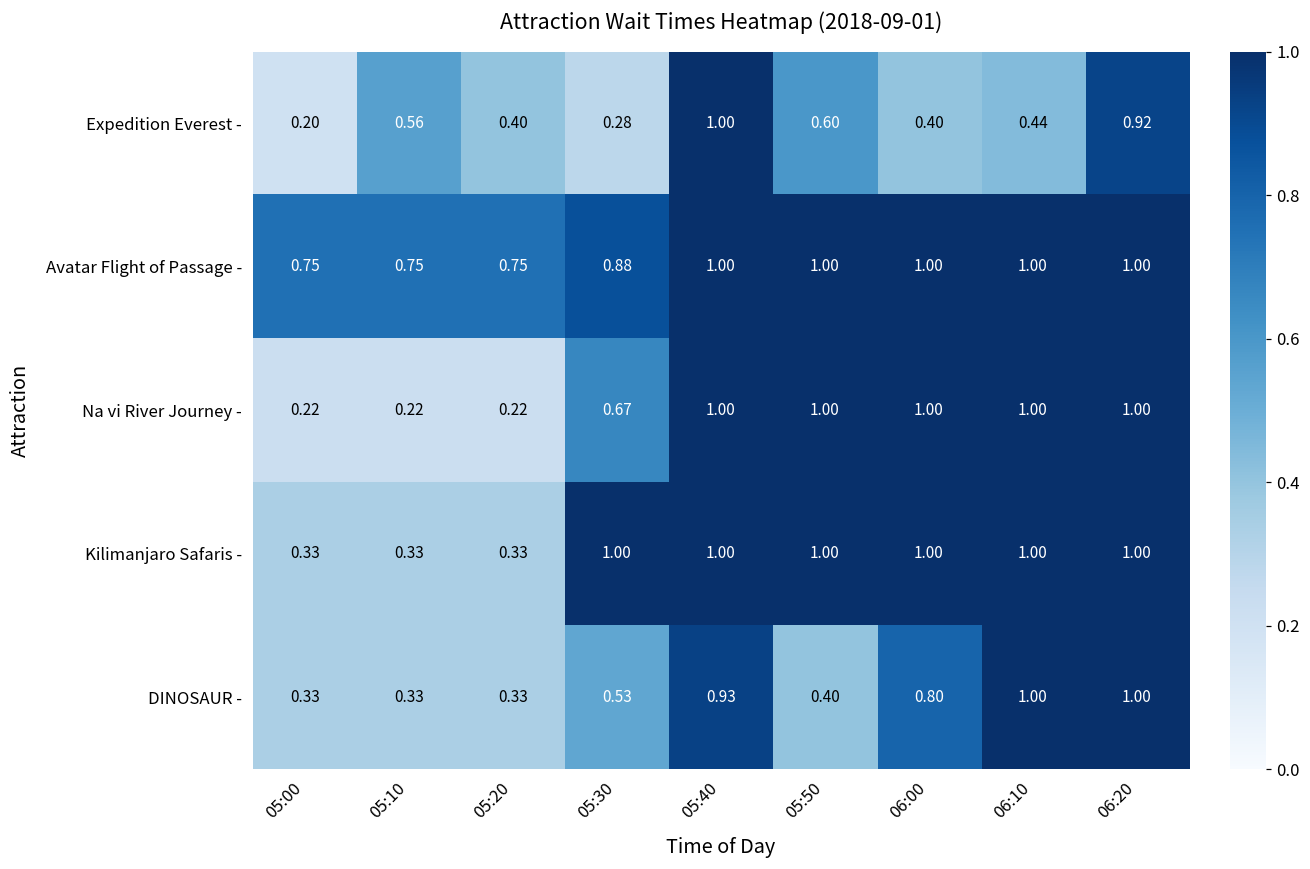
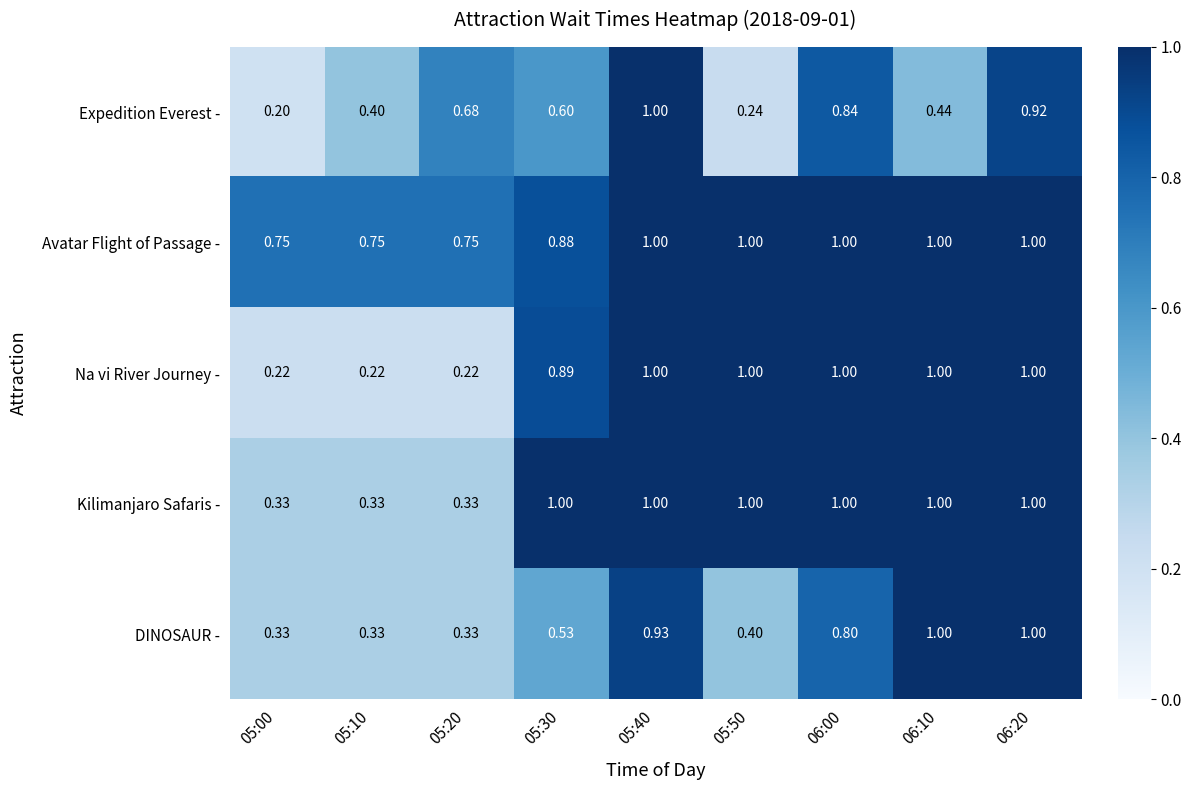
Expedition Everest -, 05:10: 0.56 -> 0.40
Expedition Everest -, 05:20: 0.40 -> 0.68
Expedition Everest -, 05:30: 0.28 -> 0.60
Expedition Everest -, 05:50: 0.60 -> 0.24
Expedition Everest -, 06:00: 0.40 -> 0.84
Na vi River Journey -, 05:30: 0.67 -> 0.89
